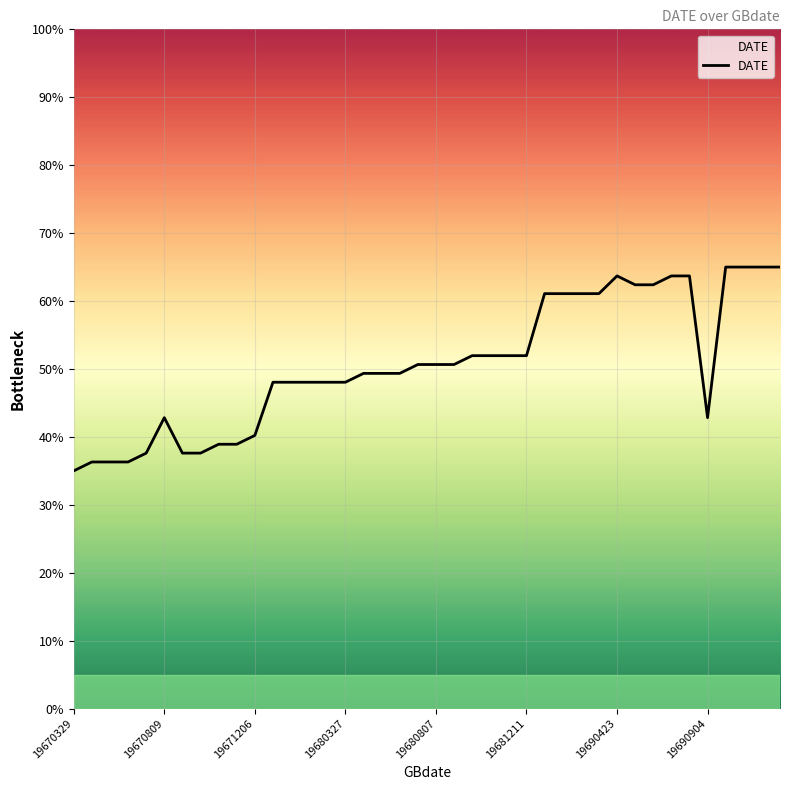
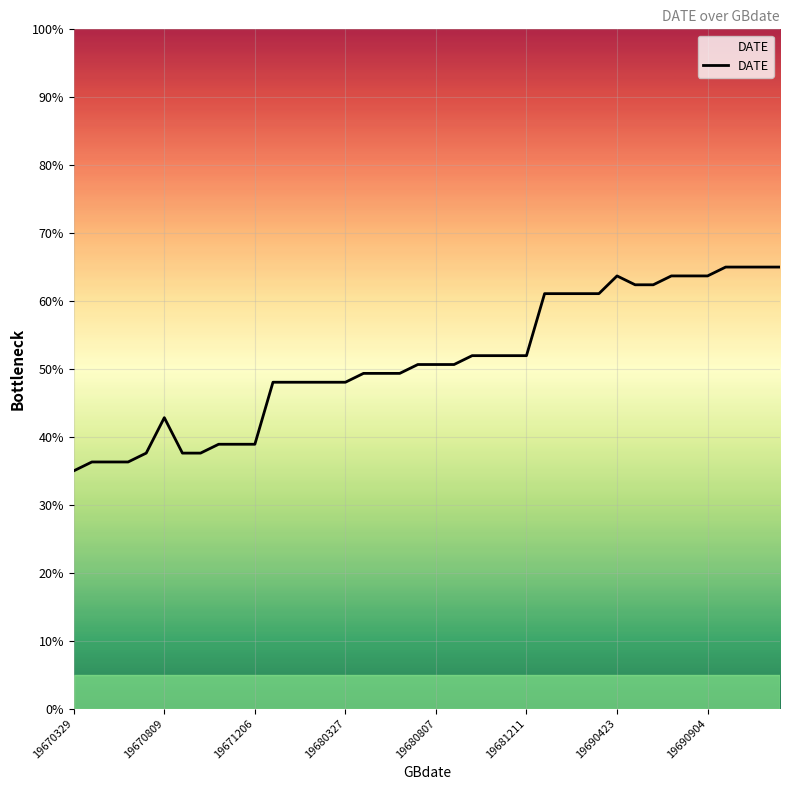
19671206: 40% -> 39%
19690904: 43% -> 64%
